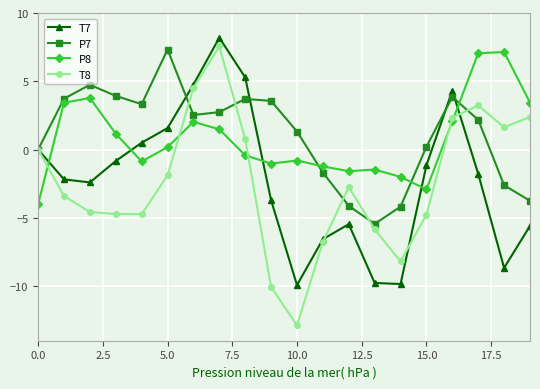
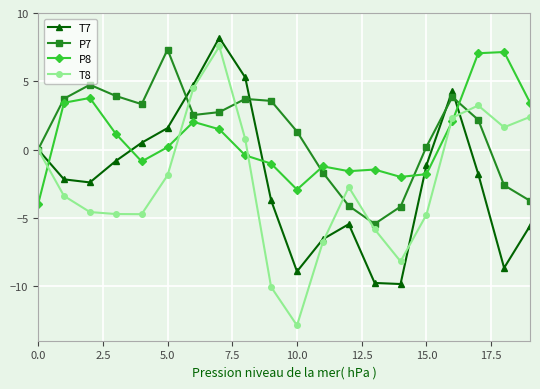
T7, 10.0: -9.9 -> -8.9
P8, 10.0: -0.8 -> -2.9
P8, 15.0: -2.9 -> -1.8
